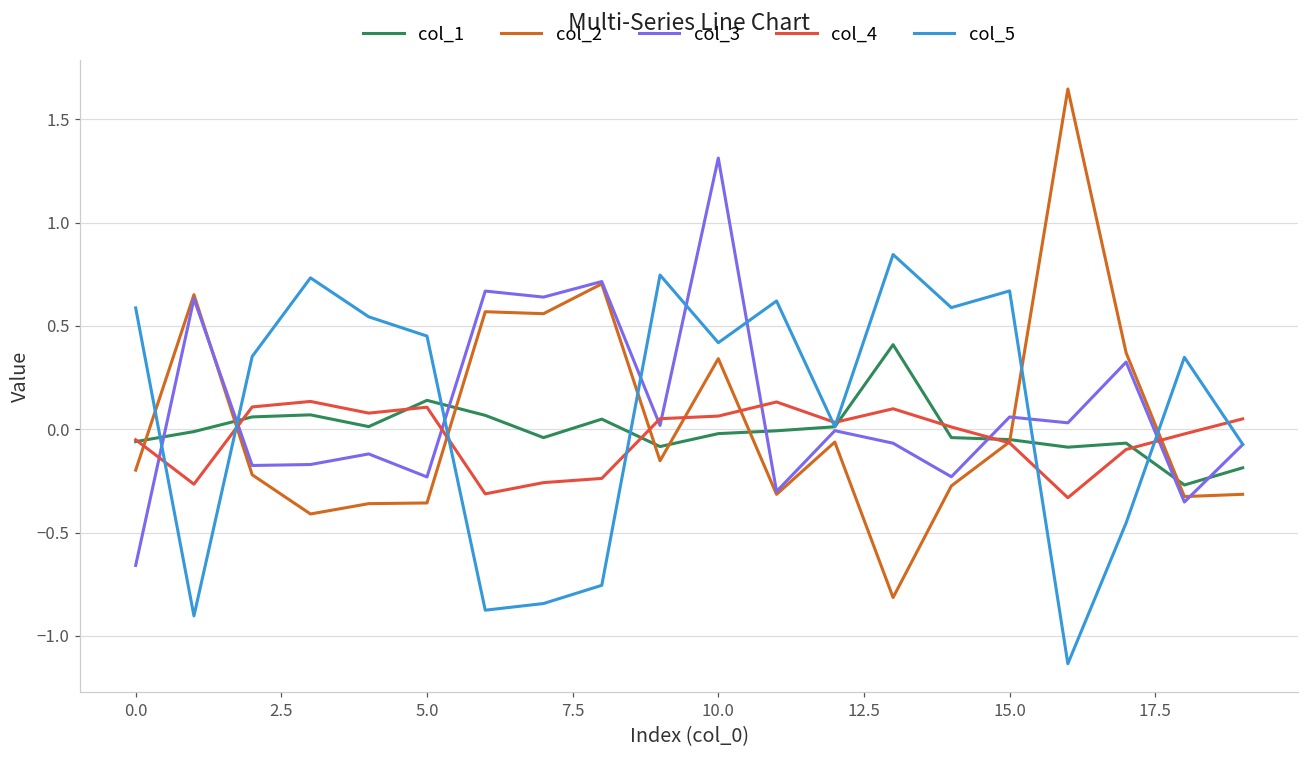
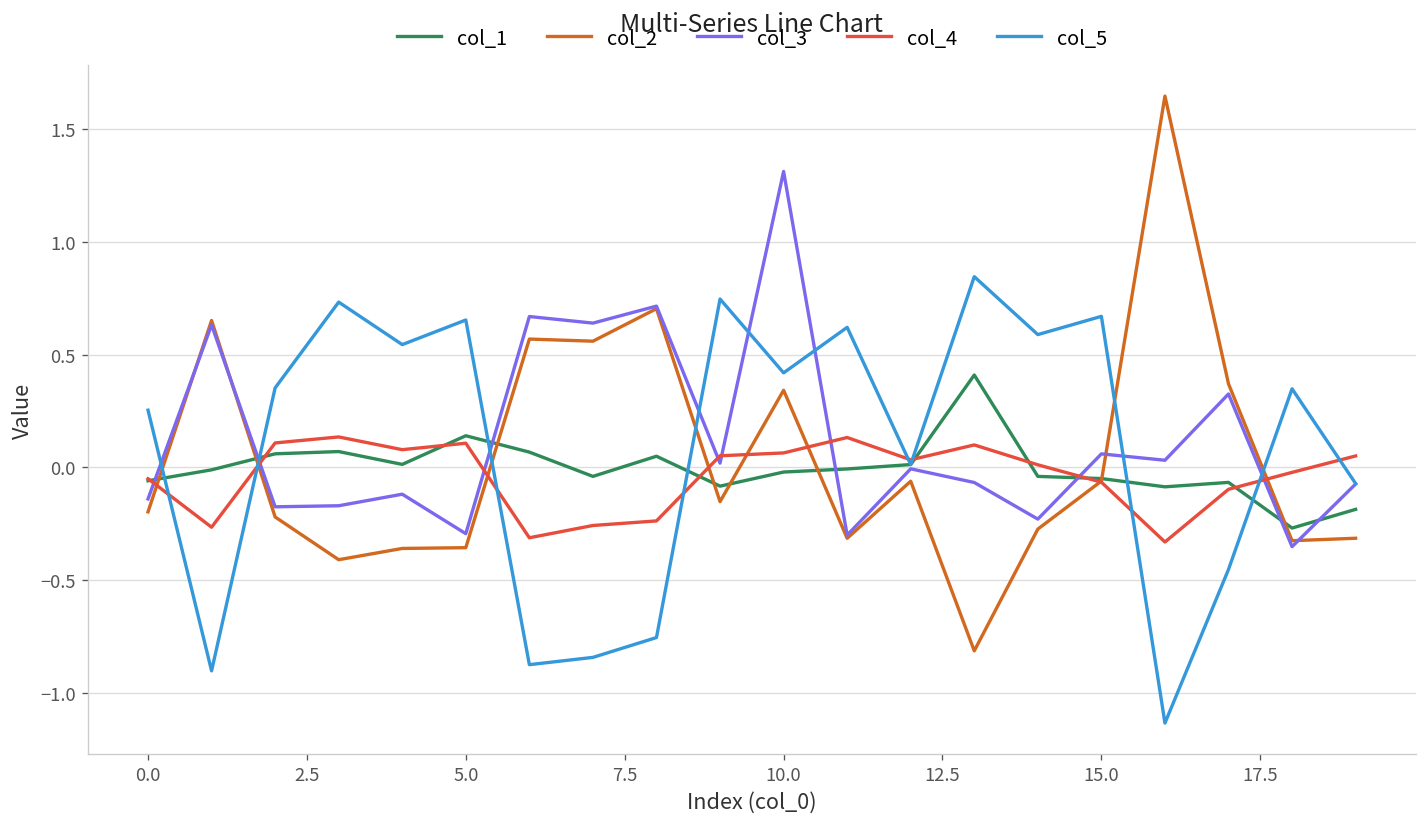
col_3, 0.0: -0.66 -> -0.14
col_5, 0.0: 0.59 -> 0.25
col_3, 5.0: -0.23 -> -0.29
col_5, 5.0: 0.45 -> 0.65
